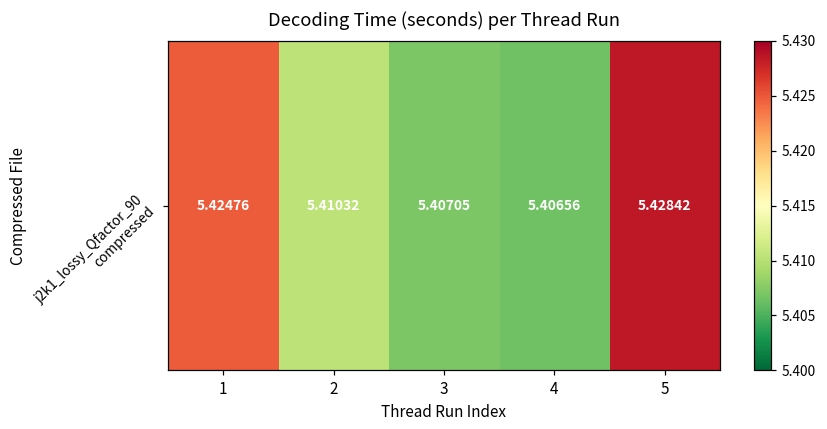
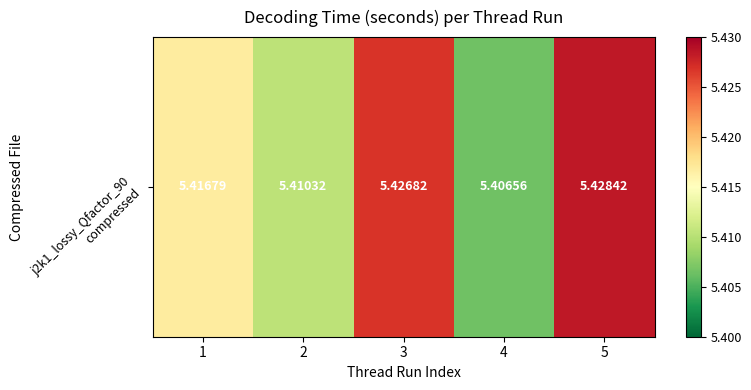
j2k1_lossy_Qfactor_90 compressed, 1: 5.42476 -> 5.41679
j2k1_lossy_Qfactor_90 compressed, 3: 5.40705 -> 5.42682
